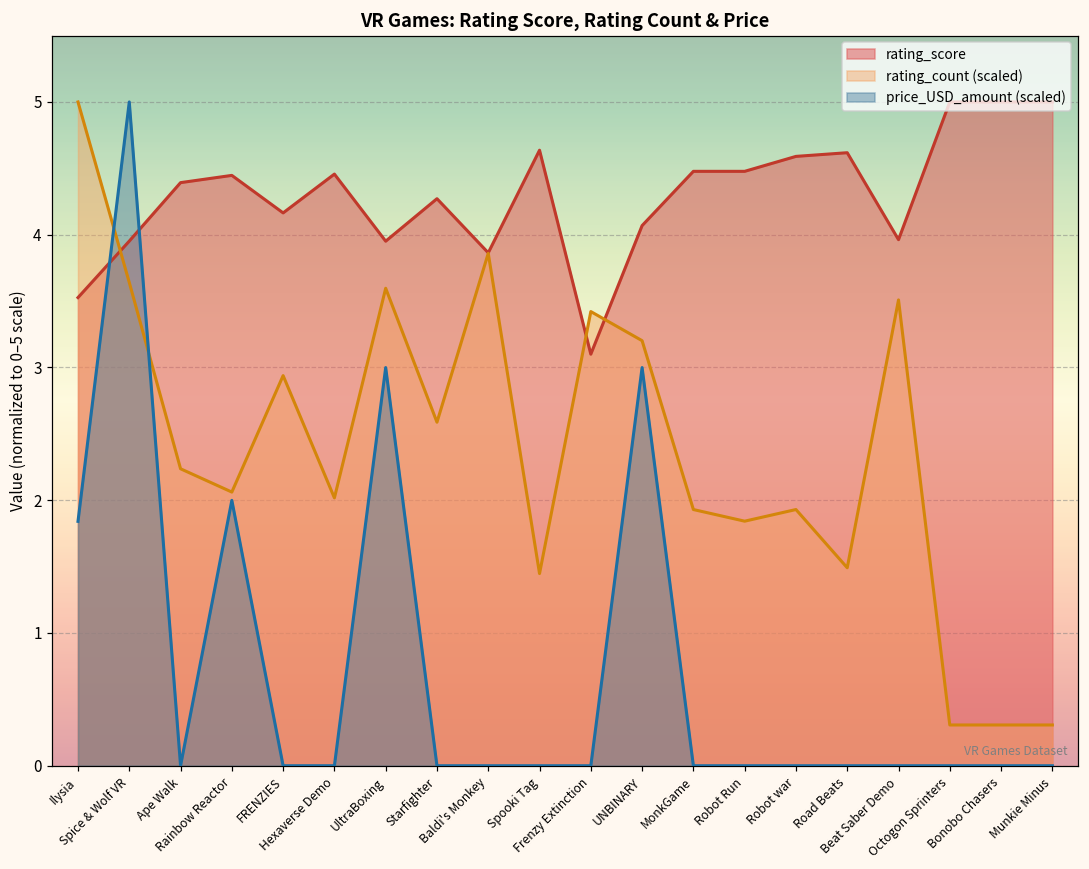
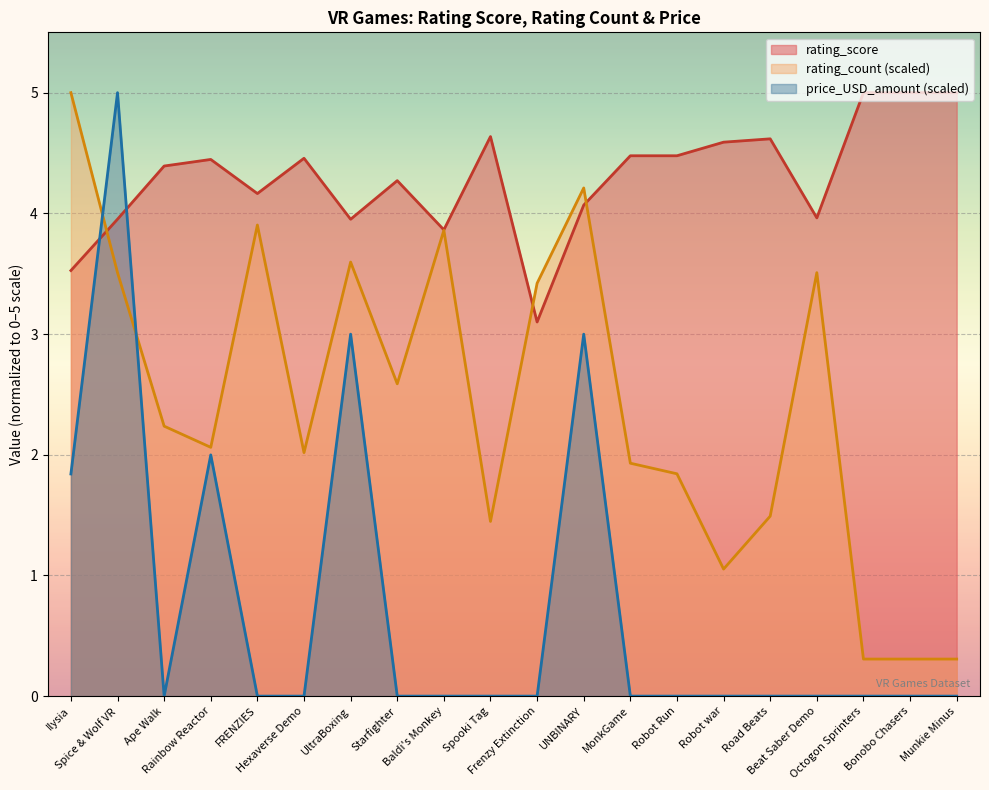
rating_count (scaled), Spice & Wolf VR: 3.64 -> 3.51
rating_count (scaled), FRENZIES: 2.94 -> 3.90
rating_count (scaled), UNBINARY: 3.20 -> 4.21
rating_count (scaled), Robot war: 1.93 -> 1.05
